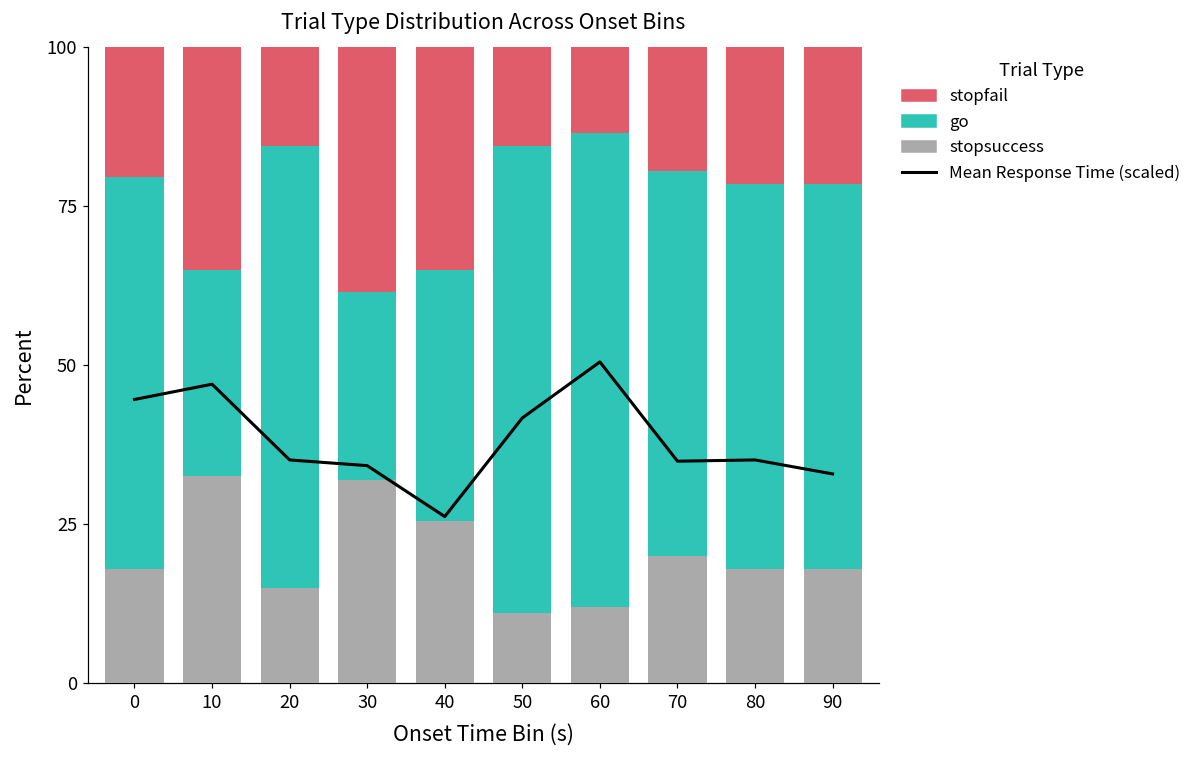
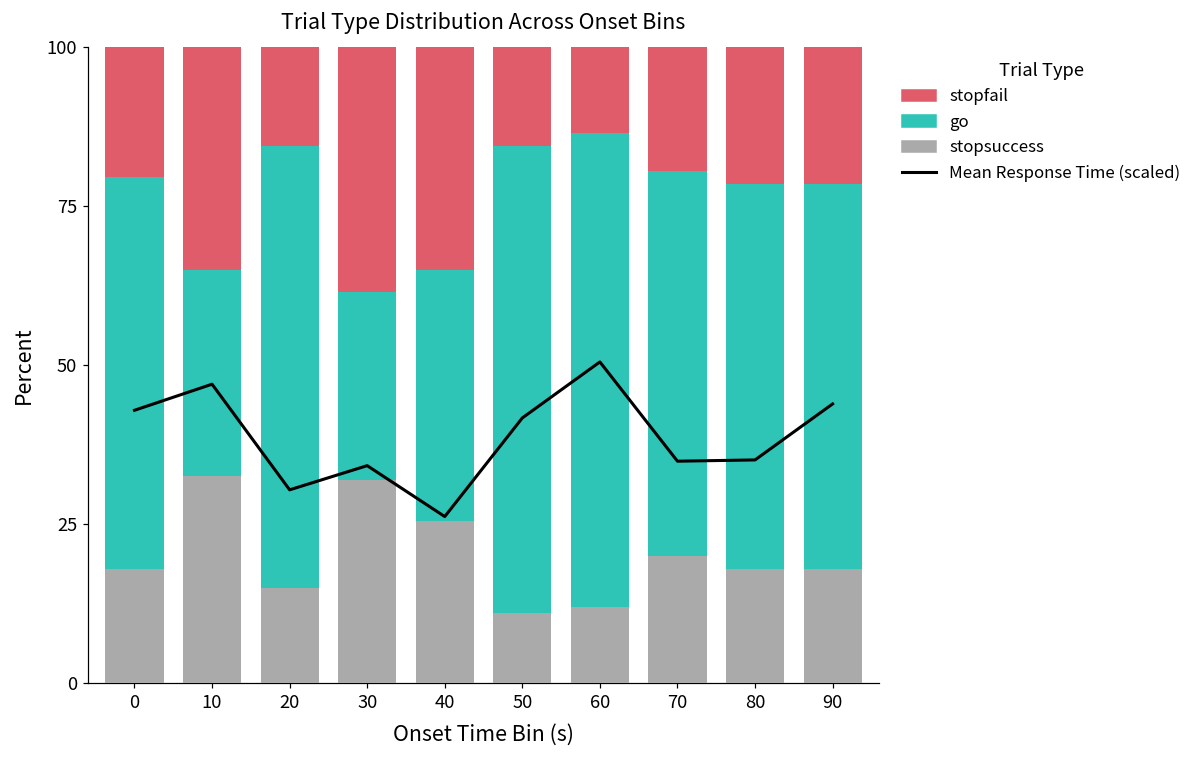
Mean Response Time (scaled), 0: 45 -> 43
Mean Response Time (scaled), 20: 35 -> 30
Mean Response Time (scaled), 90: 33 -> 44
